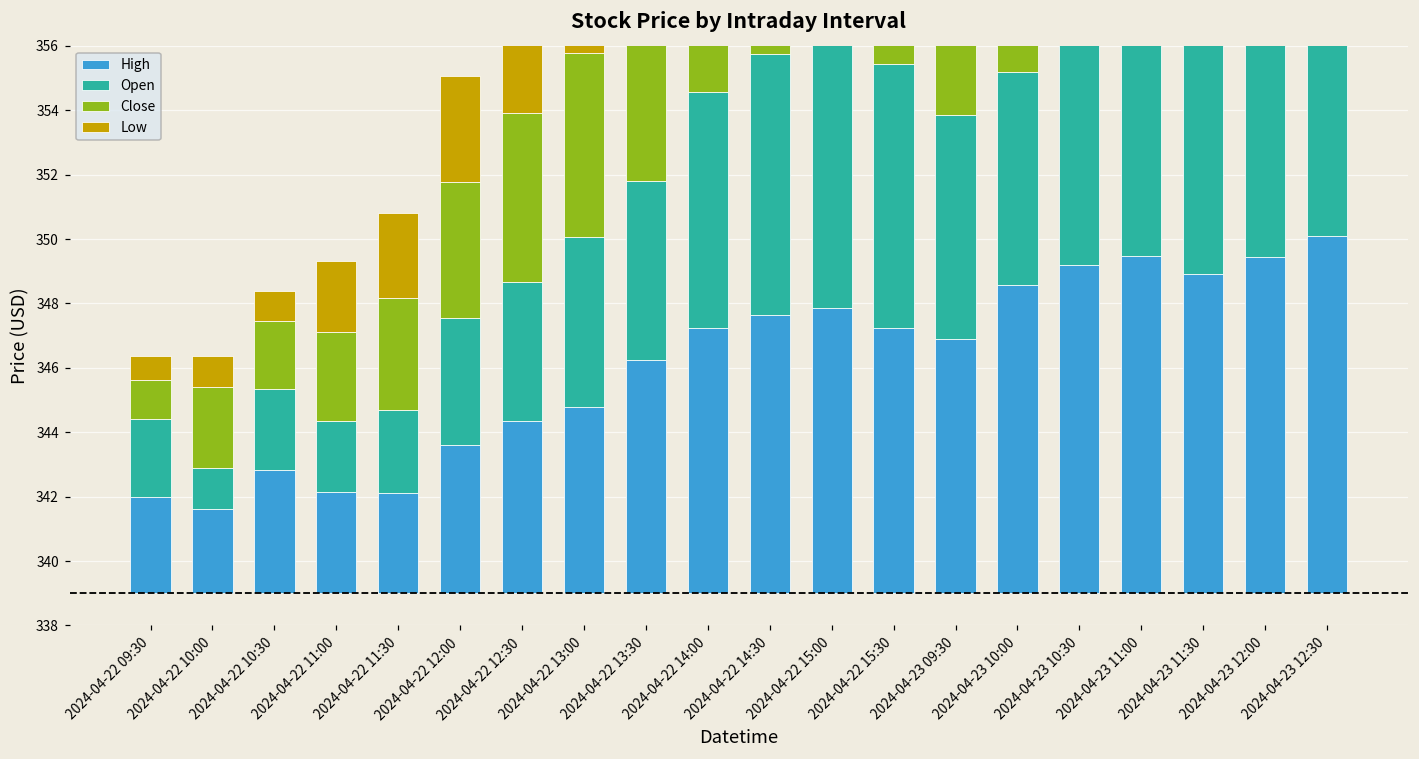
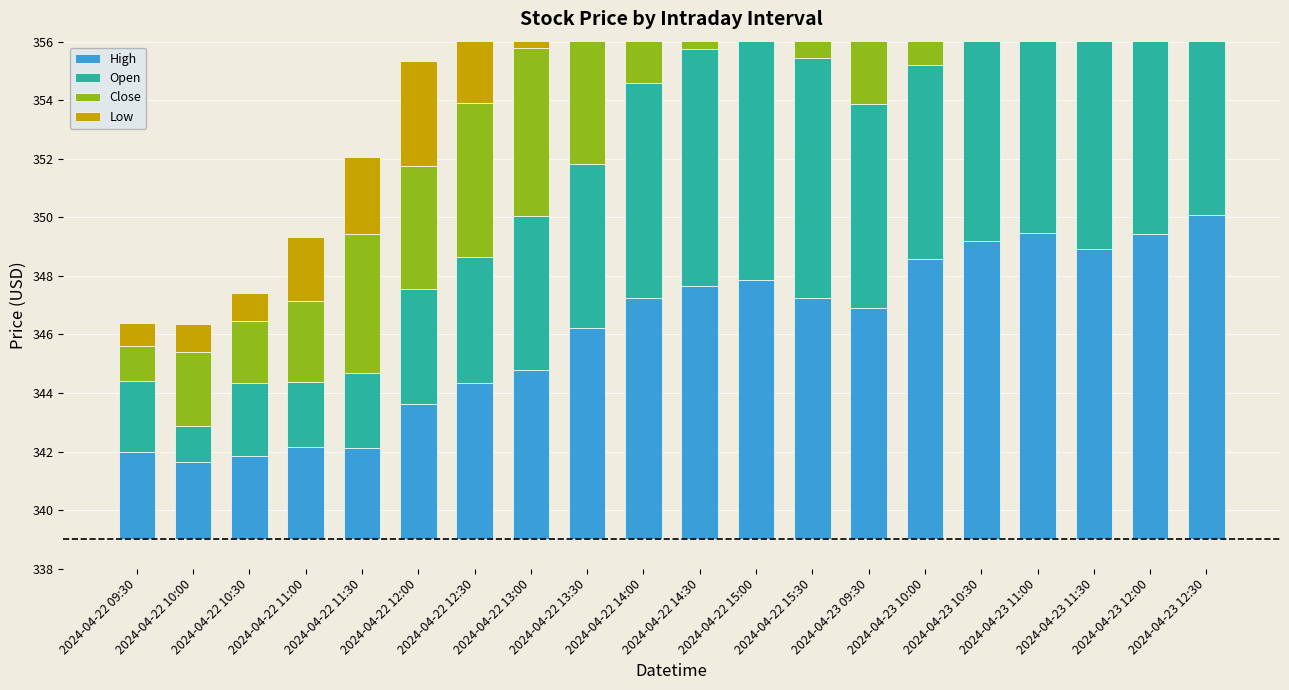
High, 2024-04-22 10:30: 342.8 -> 341.8
Close, 2024-04-22 11:30: 3.5 -> 4.7
Low, 2024-04-22 12:00: 3.3 -> 3.6
